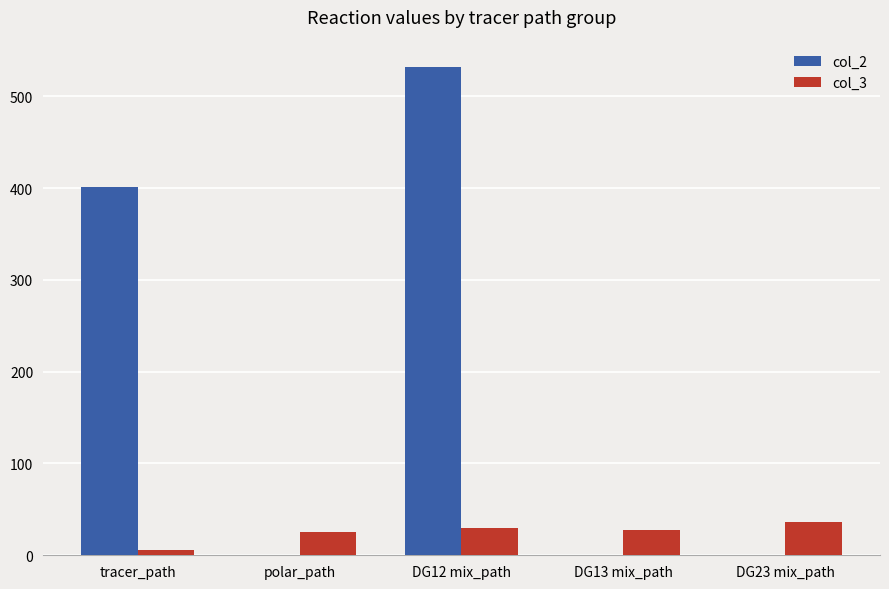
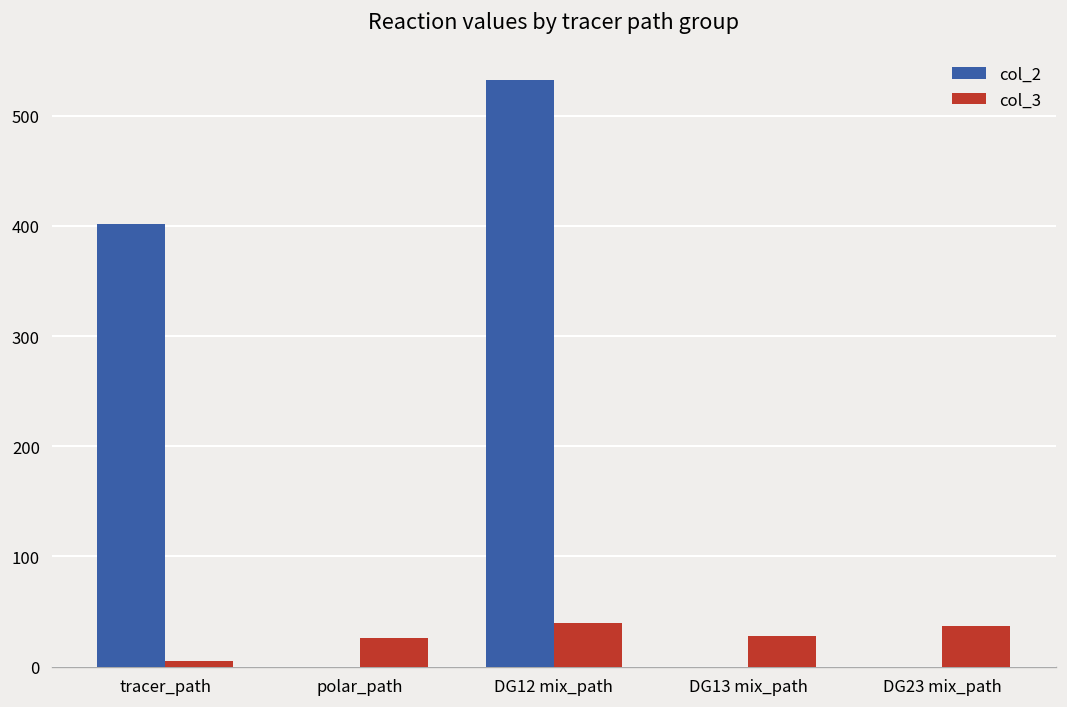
col_3, DG12 mix_path: 30 -> 40
